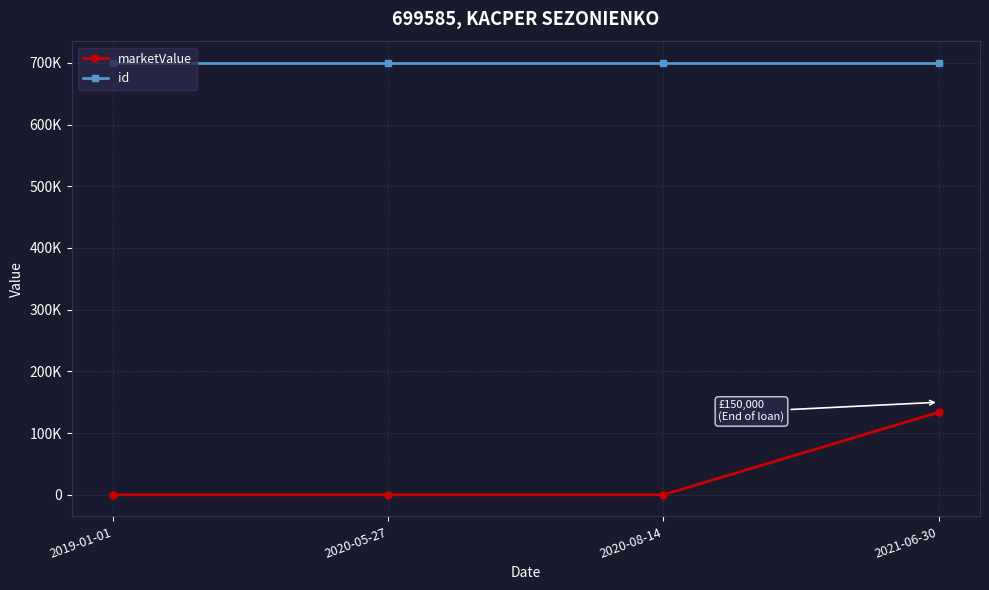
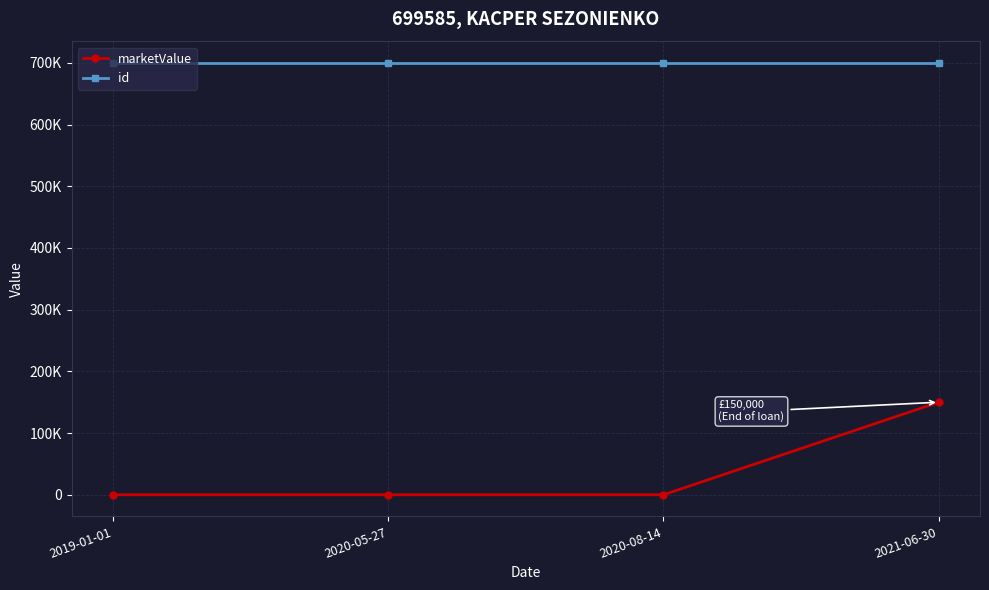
marketValue, 2021-06-30: 130000 -> 150000
